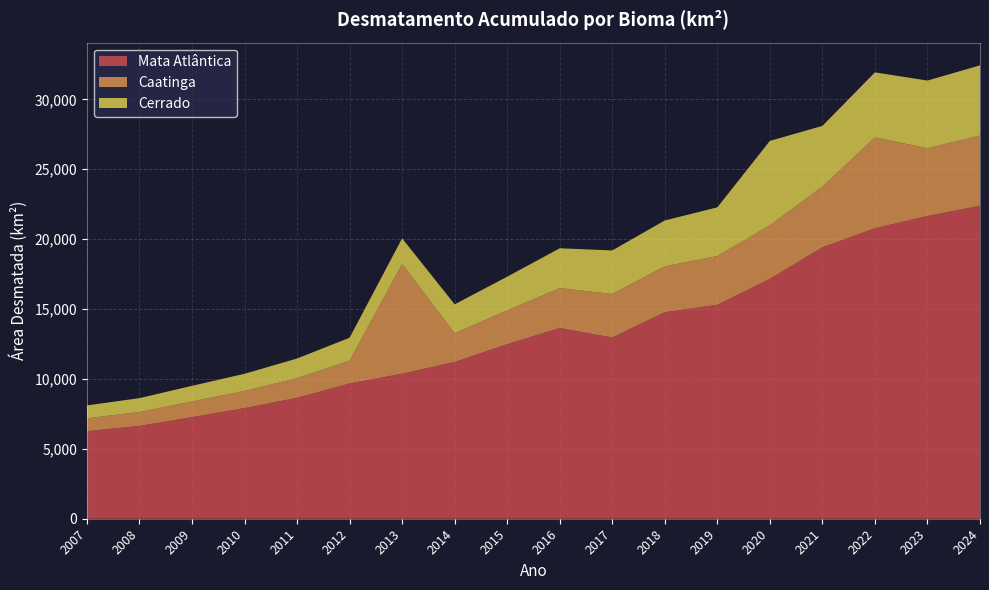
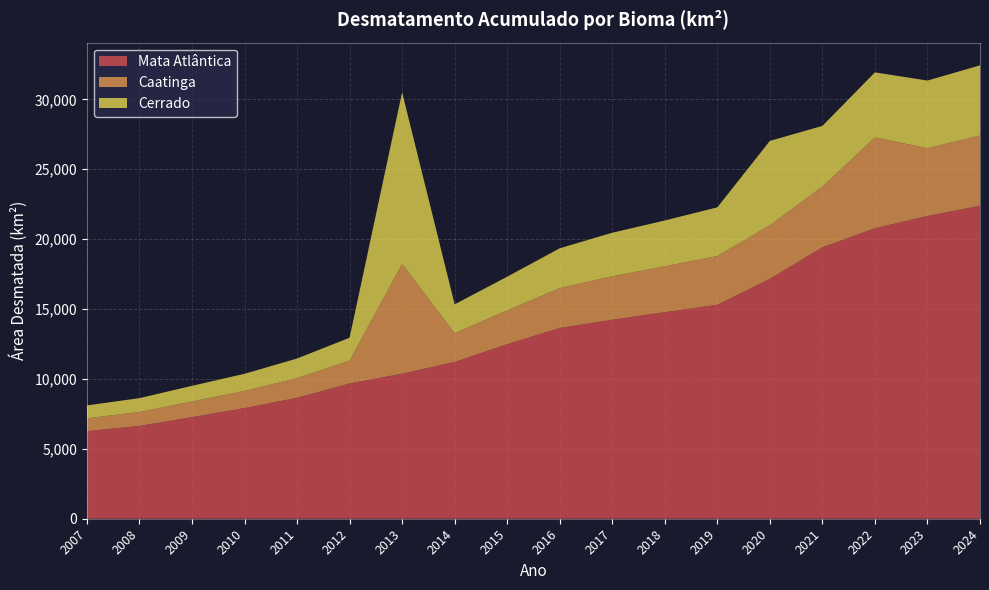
Cerrado, 2013: 1,800 -> 12,300
Mata Atlântica, 2017: 13,000 -> 14,200
